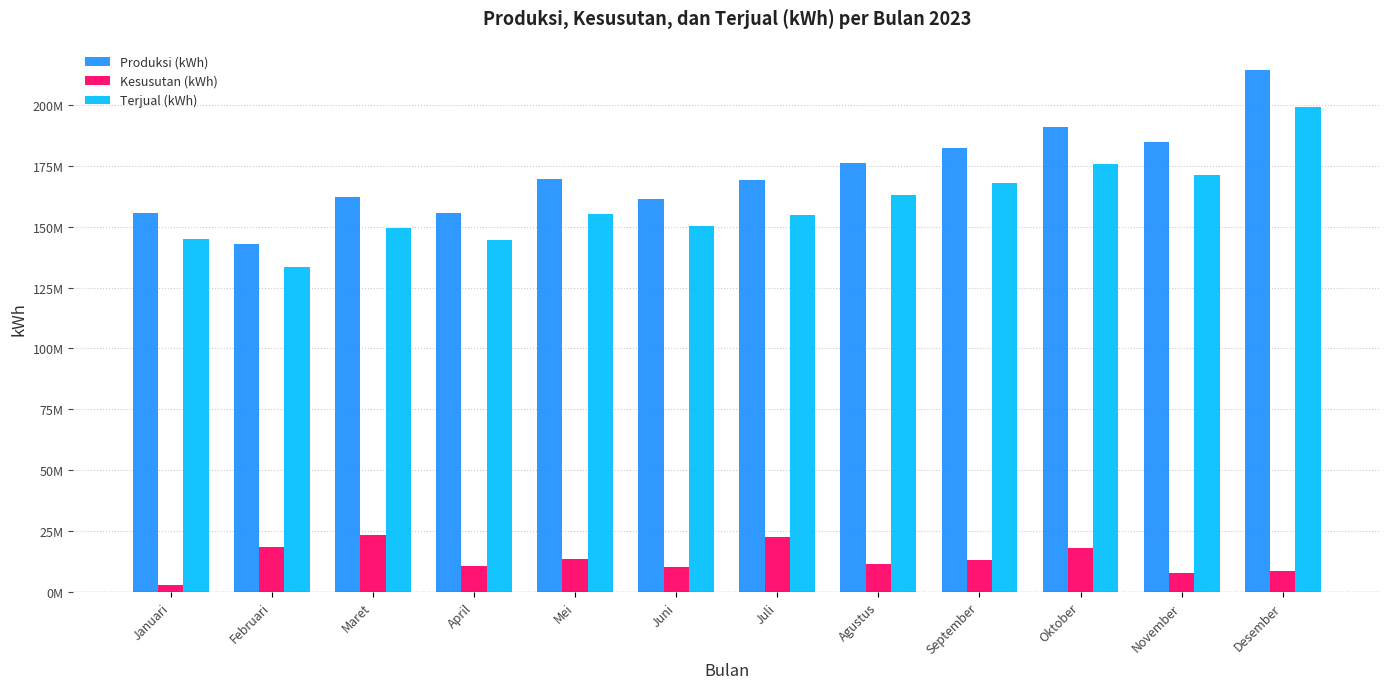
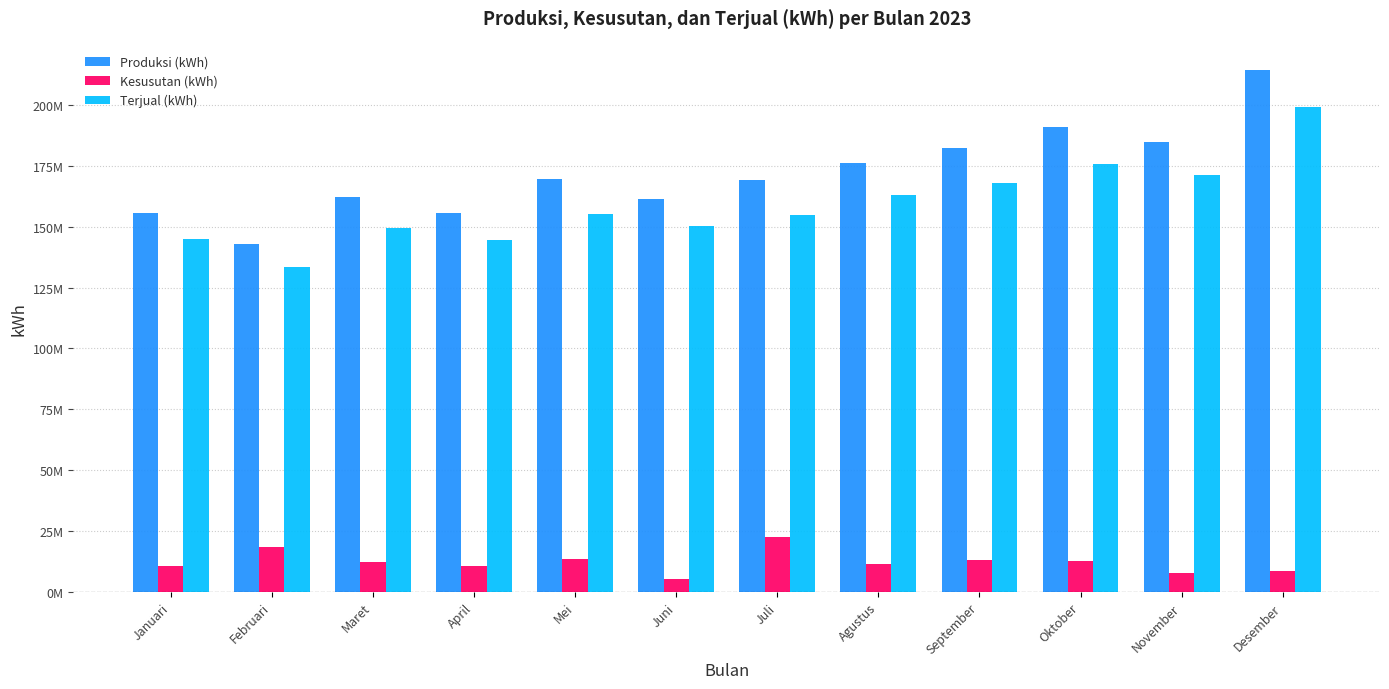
Kesusutan (kWh), Januari: 3000000 -> 11000000
Kesusutan (kWh), Maret: 23000000 -> 12000000
Kesusutan (kWh), Juni: 10000000 -> 5000000
Kesusutan (kWh), Oktober: 18000000 -> 13000000
